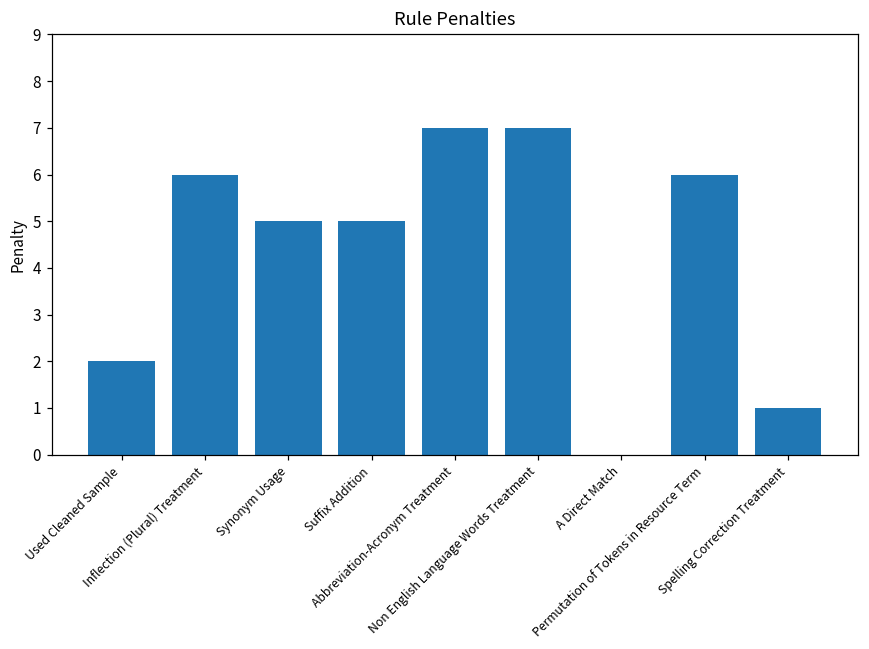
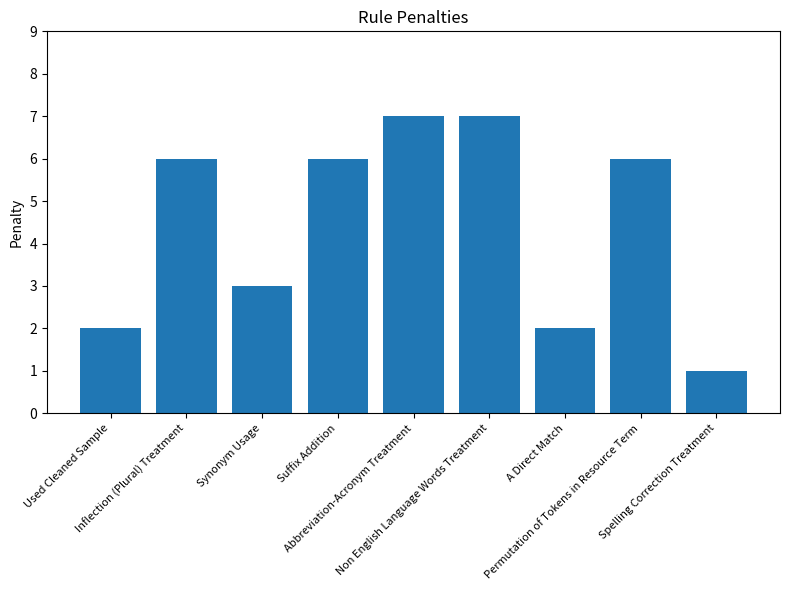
Synonym Usage: 5 -> 3
Suffix Addition: 5 -> 6
A Direct Match: 0 -> 2
